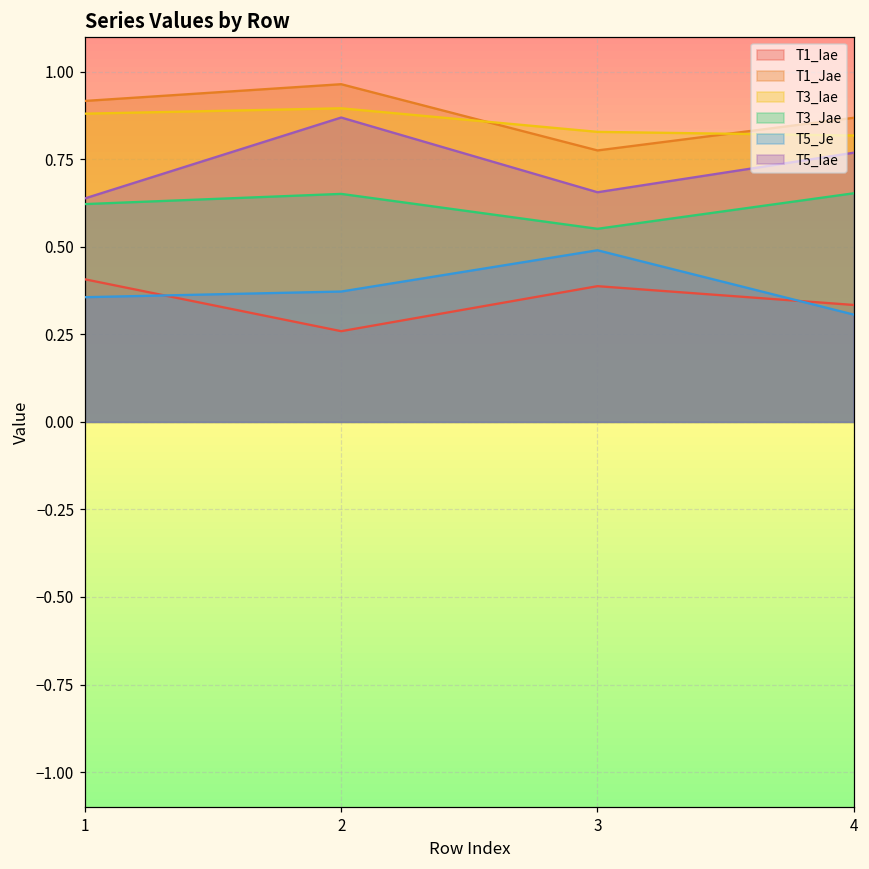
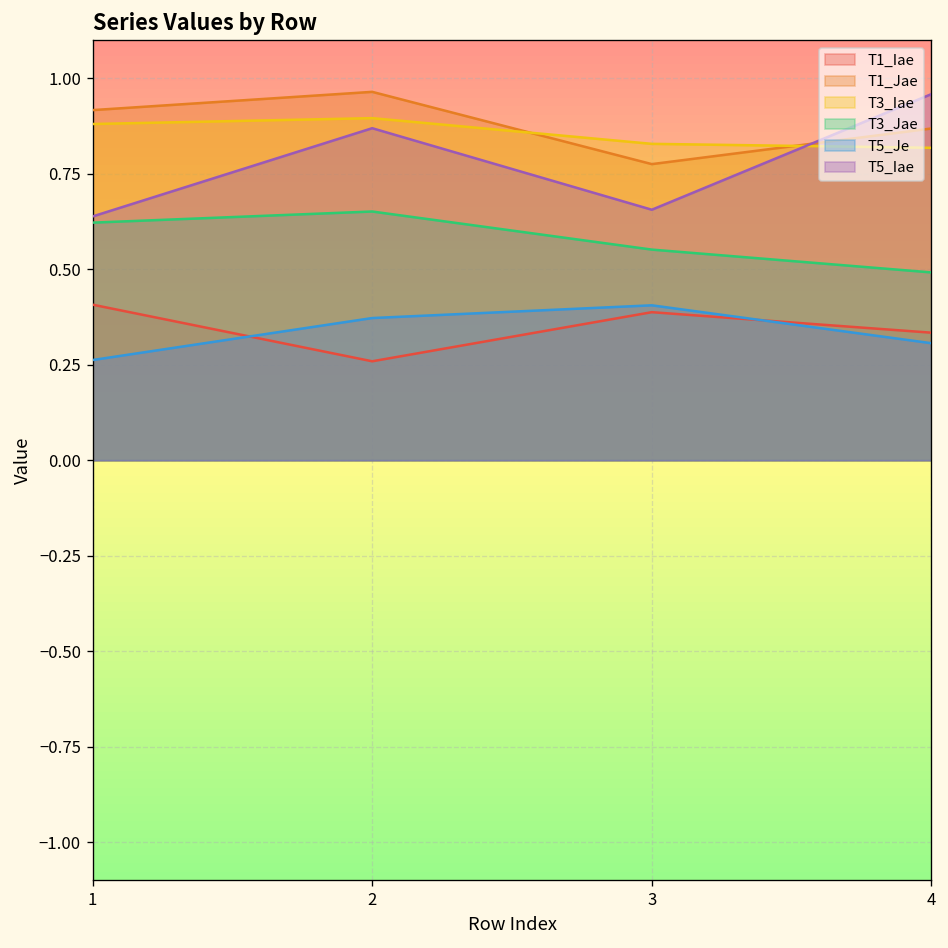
T5_Je, 1: 0.36 -> 0.26
T5_Je, 3: 0.49 -> 0.41
T3_Jae, 4: 0.65 -> 0.49
T5_Iae, 4: 0.77 -> 0.96
